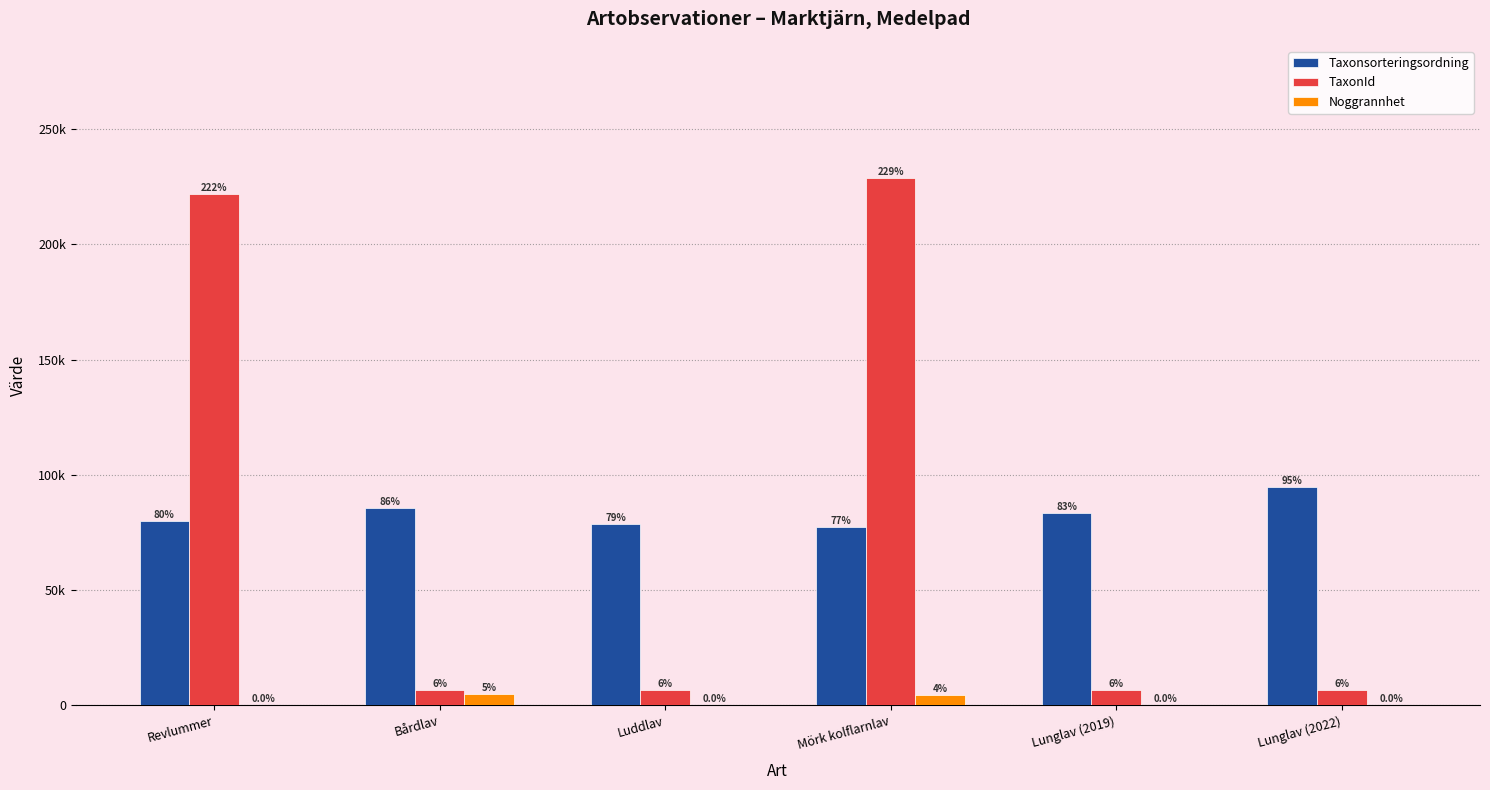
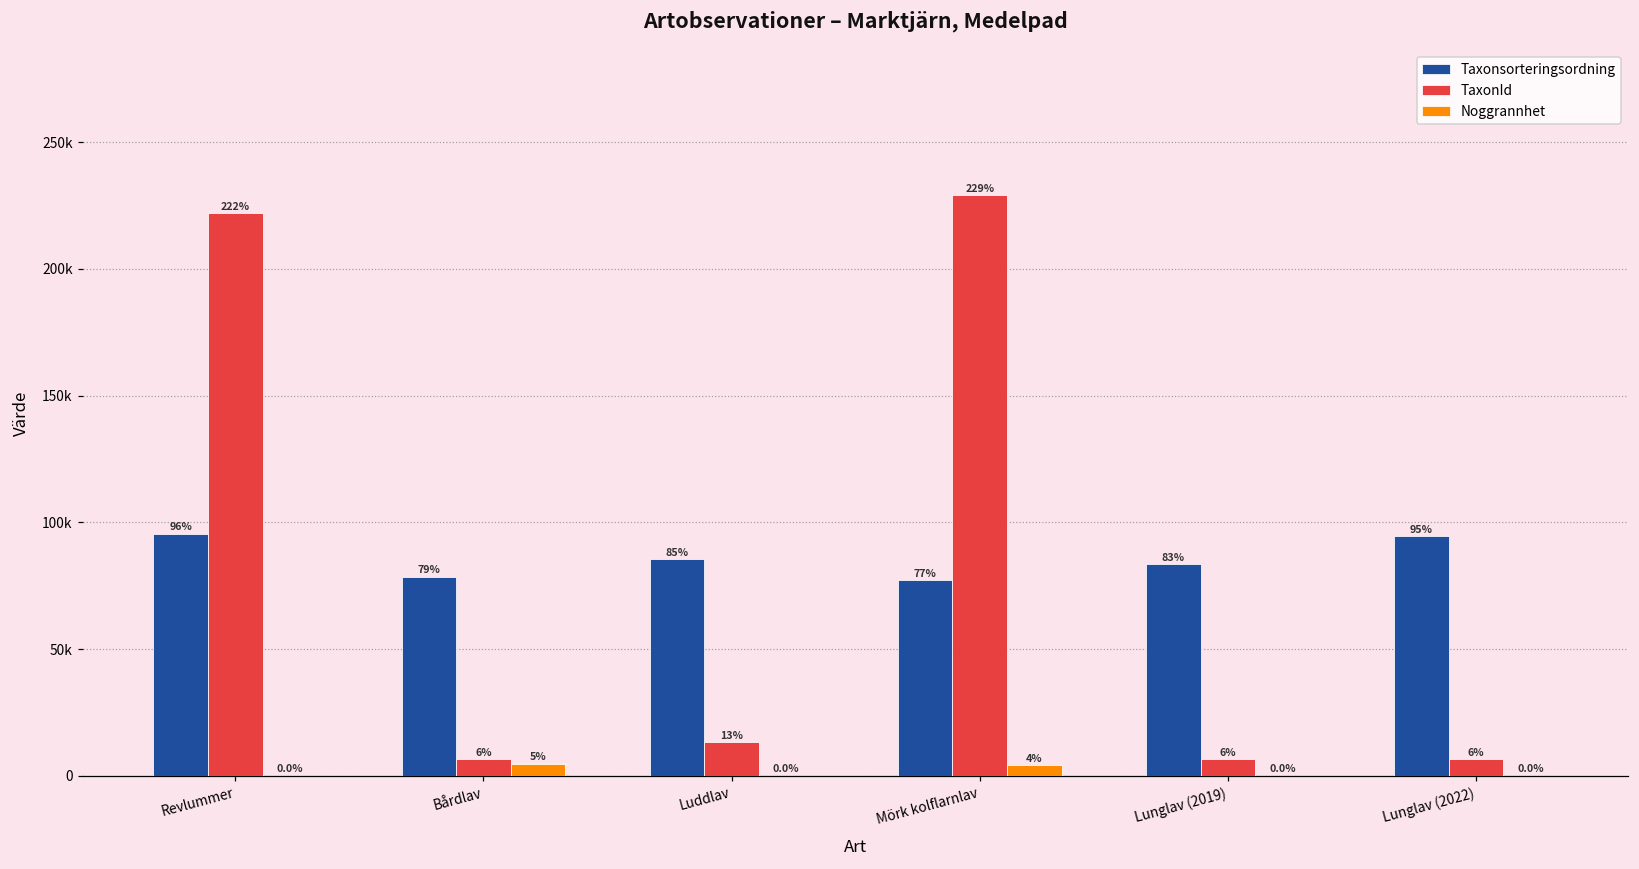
Taxonsorteringsordning, Revlummer: 80% -> 96%
Taxonsorteringsordning, Bårdlav: 86% -> 79%
Taxonsorteringsordning, Luddlav: 79% -> 85%
TaxonId, Luddlav: 6% -> 13%
